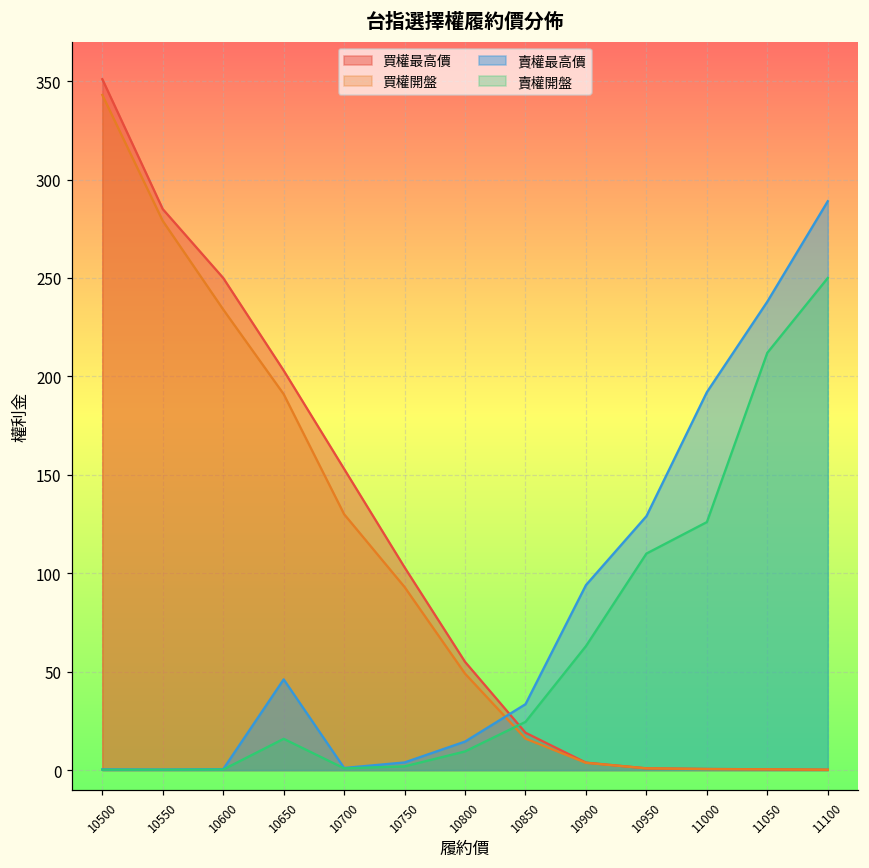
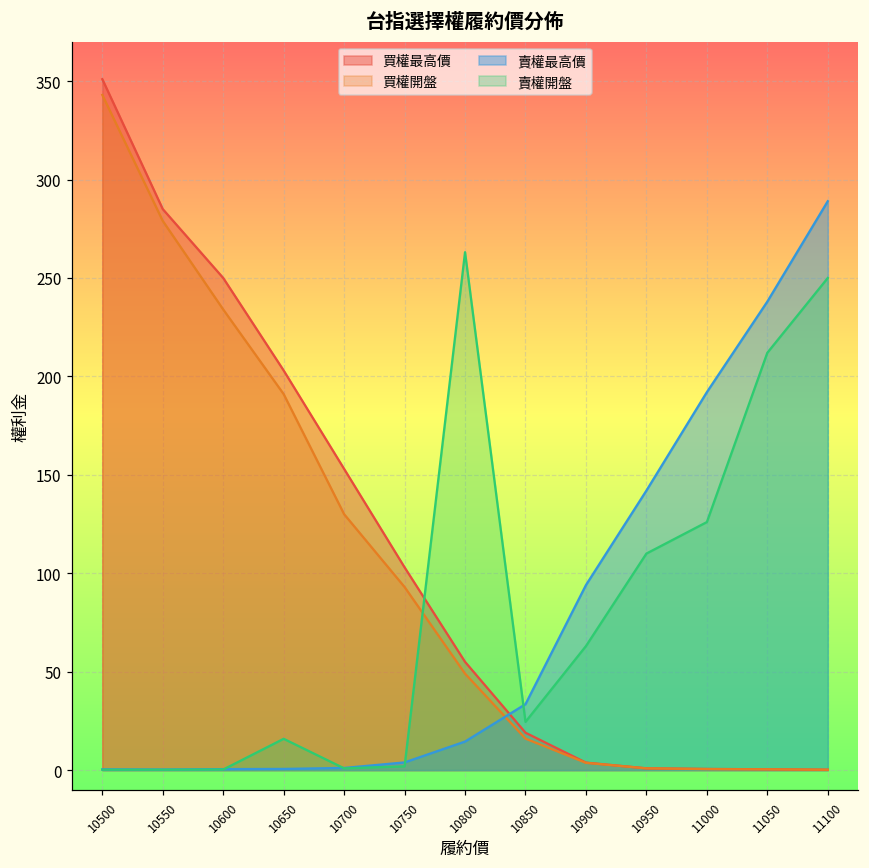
賣權最高價, 10650: 46 -> 1
賣權開盤, 10800: 10 -> 263
賣權最高價, 10950: 129 -> 142
